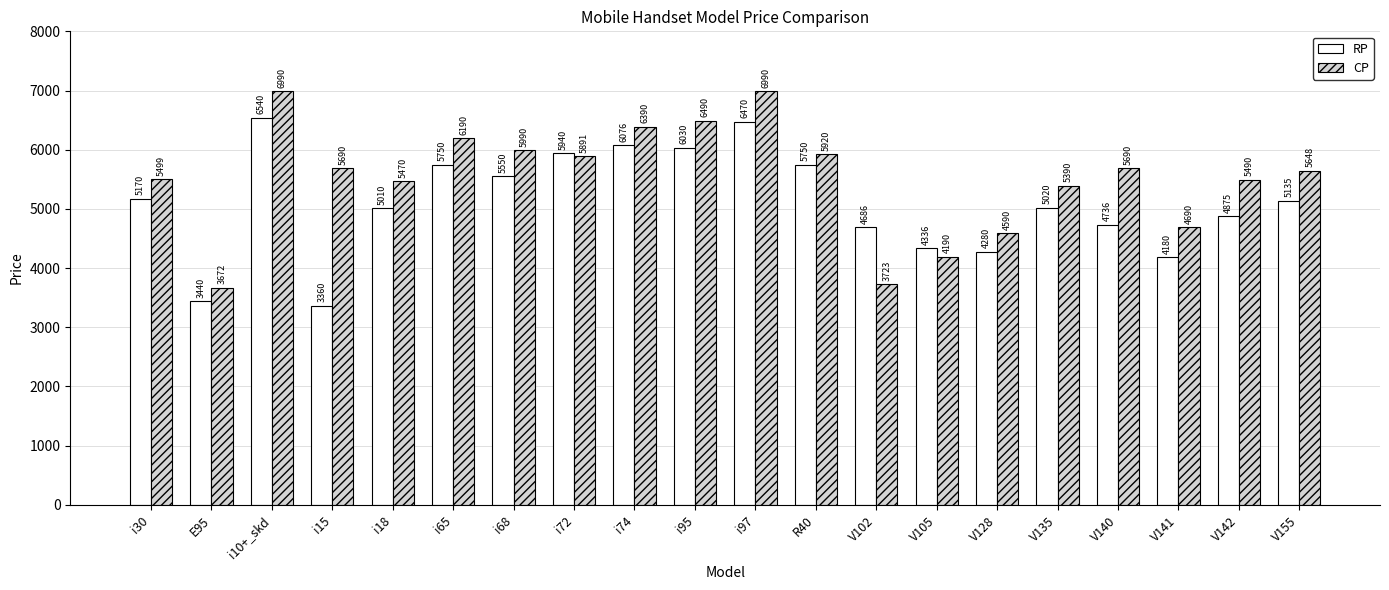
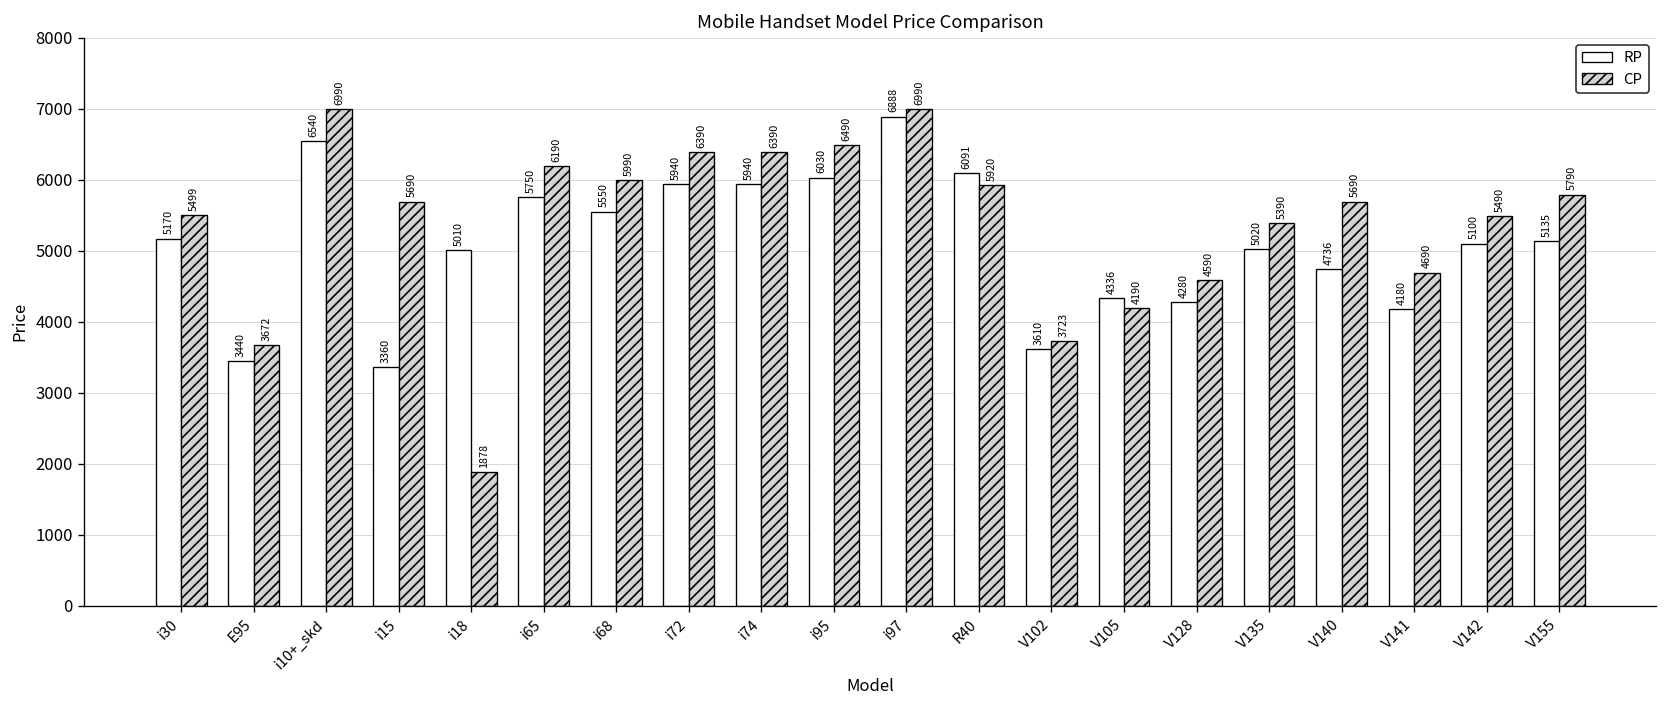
CP, i18: 5470 -> 1878
CP, i72: 5891 -> 6390
RP, i74: 6076 -> 5940
RP, i97: 6470 -> 6888
RP, R40: 5750 -> 6091
RP, V102: 4686 -> 3610
RP, V142: 4875 -> 5100
CP, V155: 5648 -> 5790
